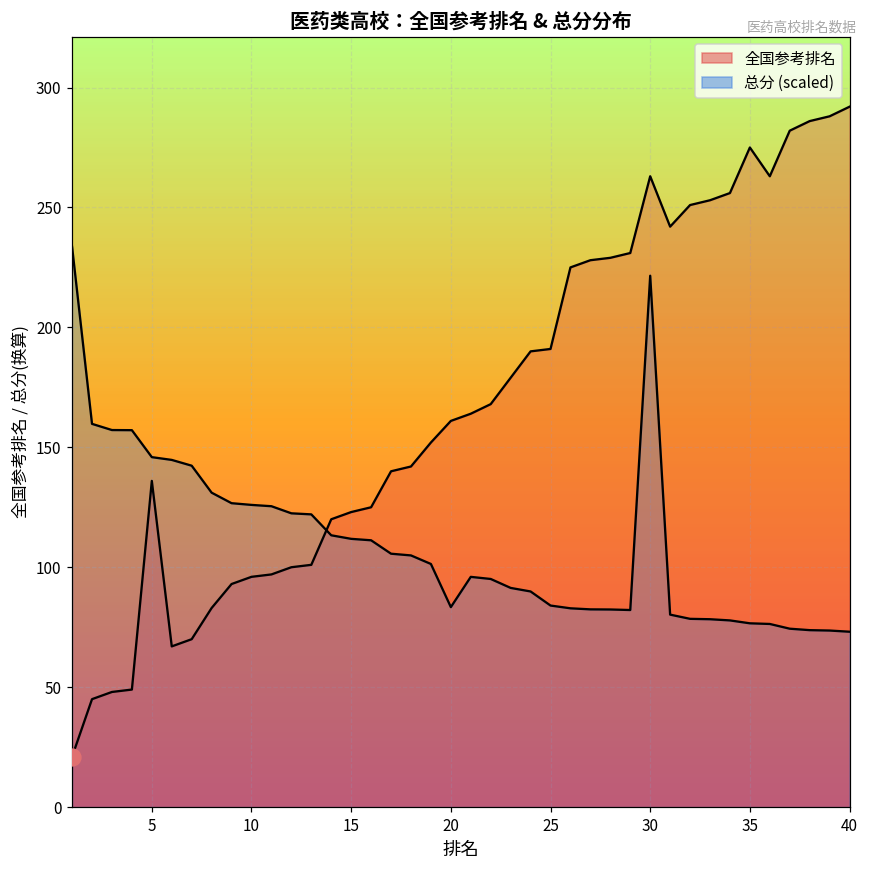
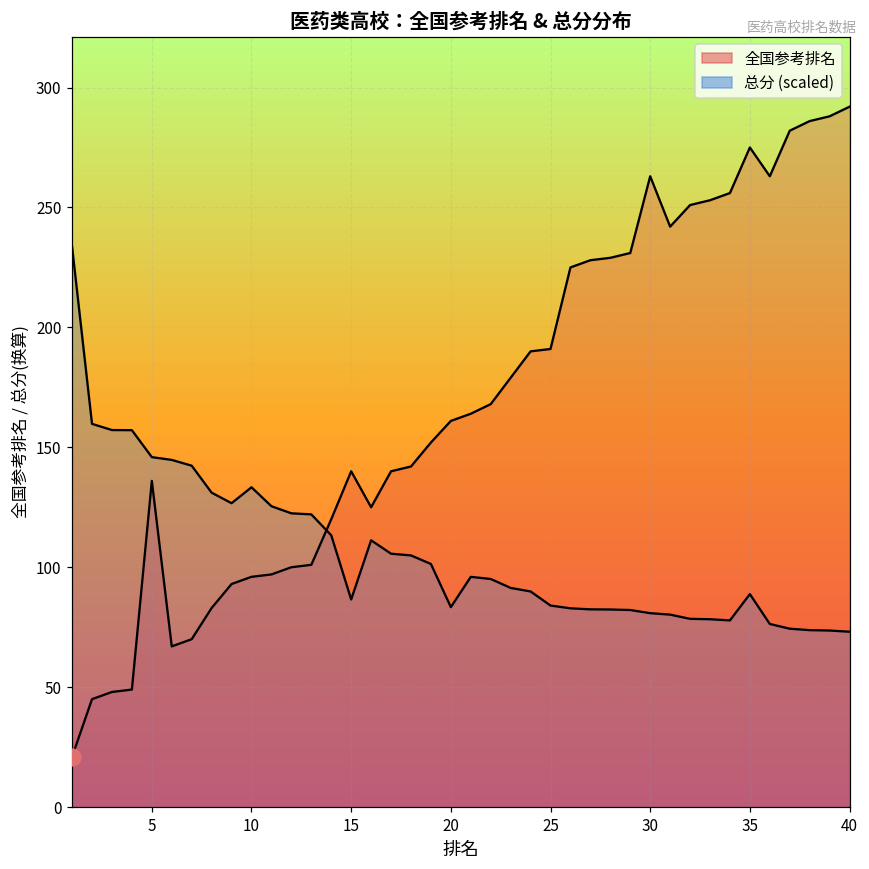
总分 (scaled), 10: 126 -> 133
全国参考排名, 15: 123 -> 140
总分 (scaled), 15: 112 -> 87
总分 (scaled), 30: 222 -> 81
总分 (scaled), 35: 77 -> 89
